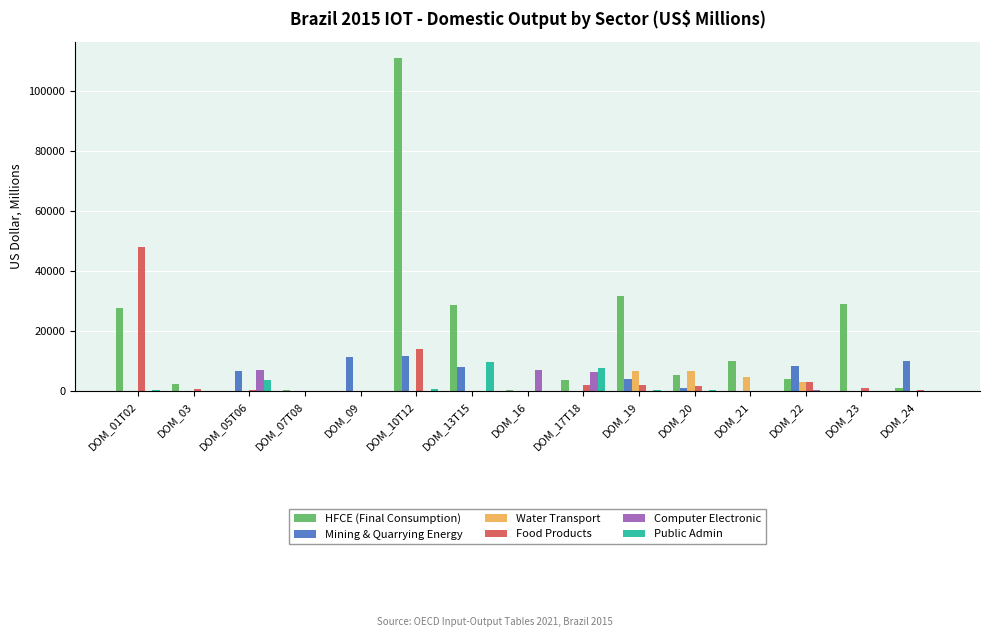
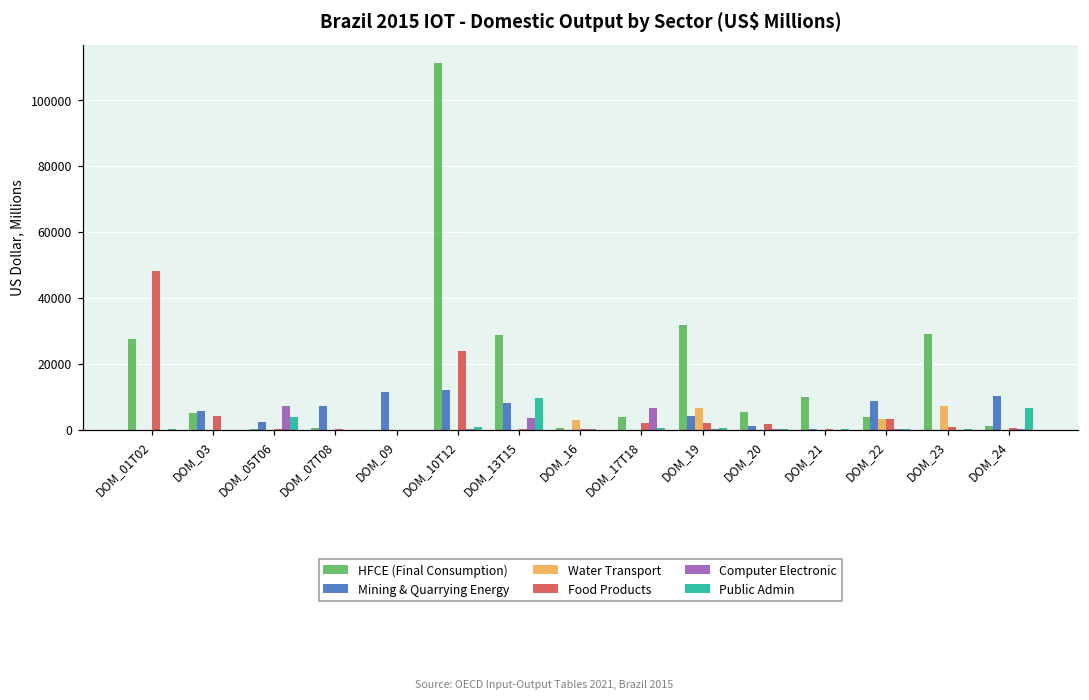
HFCE (Final Consumption), DOM_03: 2000 -> 5000
Mining & Quarrying Energy, DOM_03: 0 -> 6000
Food Products, DOM_03: 1000 -> 4000
Mining & Quarrying Energy, DOM_05T06: 7000 -> 2000
Mining & Quarrying Energy, DOM_07T08: 0 -> 7000
Food Products, DOM_10T12: 14000 -> 24000
Computer Electronic, DOM_13T15: 0 -> 4000
Water Transport, DOM_16: 0 -> 3000
Computer Electronic, DOM_16: 7000 -> 0
Public Admin, DOM_17T18: 8000 -> 0
Water Transport, DOM_20: 7000 -> 0
Water Transport, DOM_21: 5000 -> 0
Water Transport, DOM_23: 0 -> 7000
Public Admin, DOM_24: 0 -> 7000
